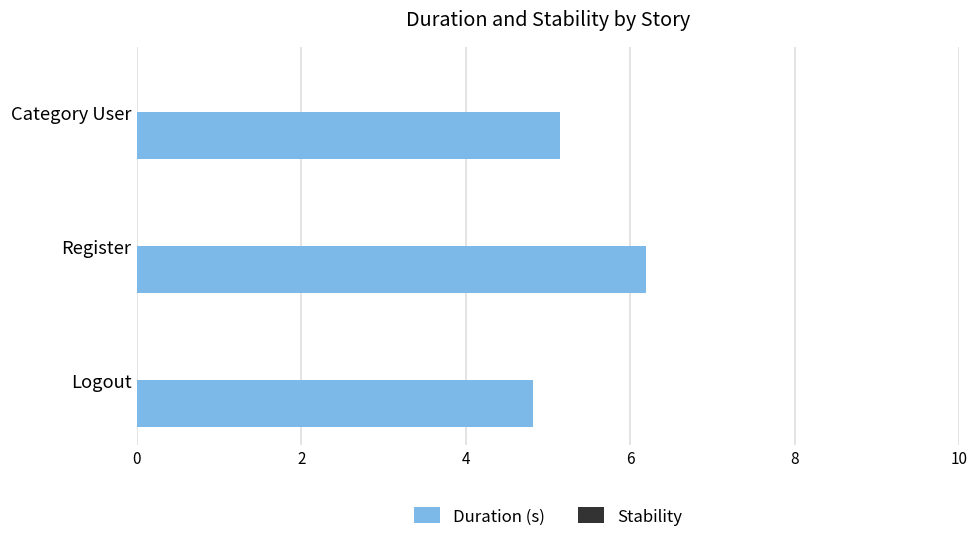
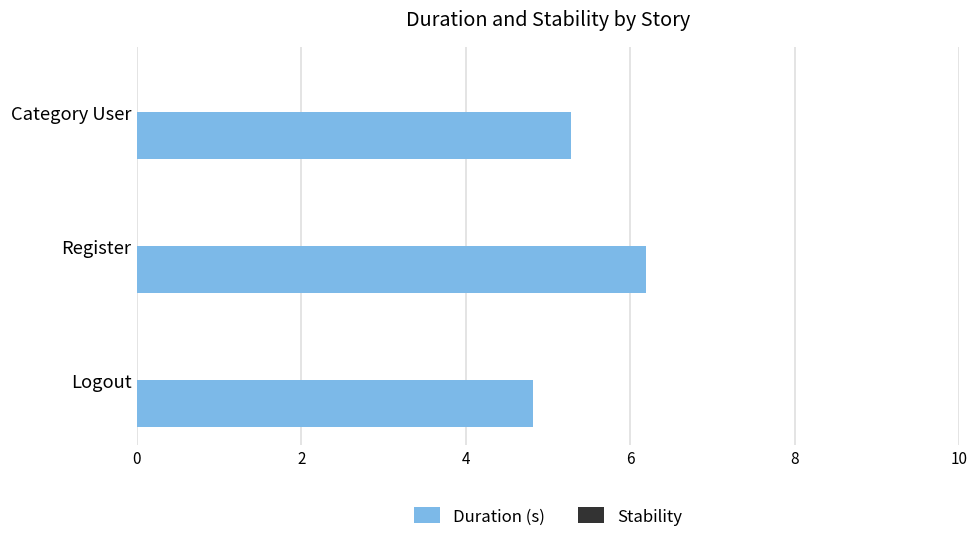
Duration (s), Category User: 5.1 -> 5.3
